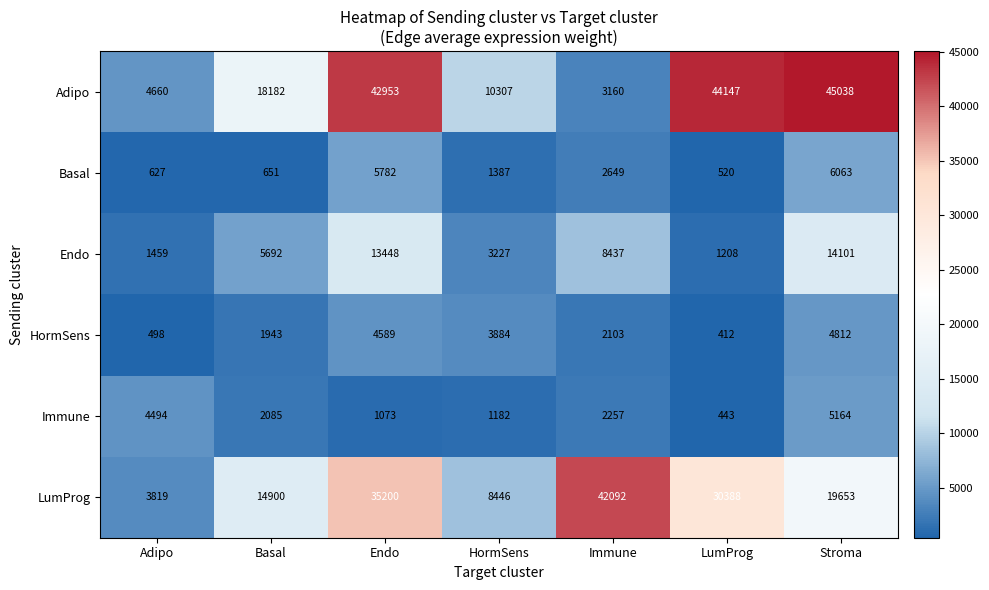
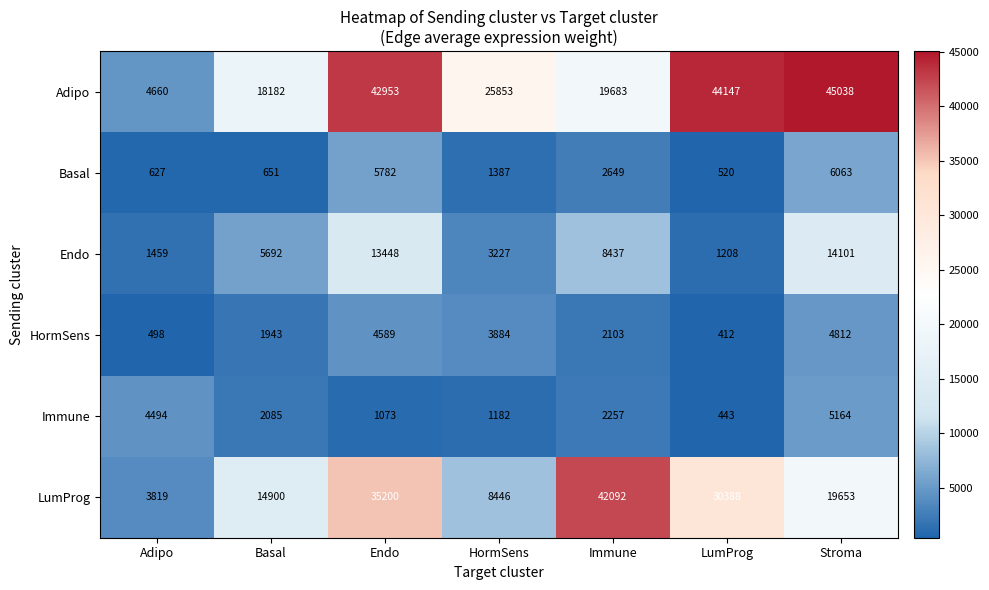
Adipo, HormSens: 10307 -> 25853
Adipo, Immune: 3160 -> 19683
